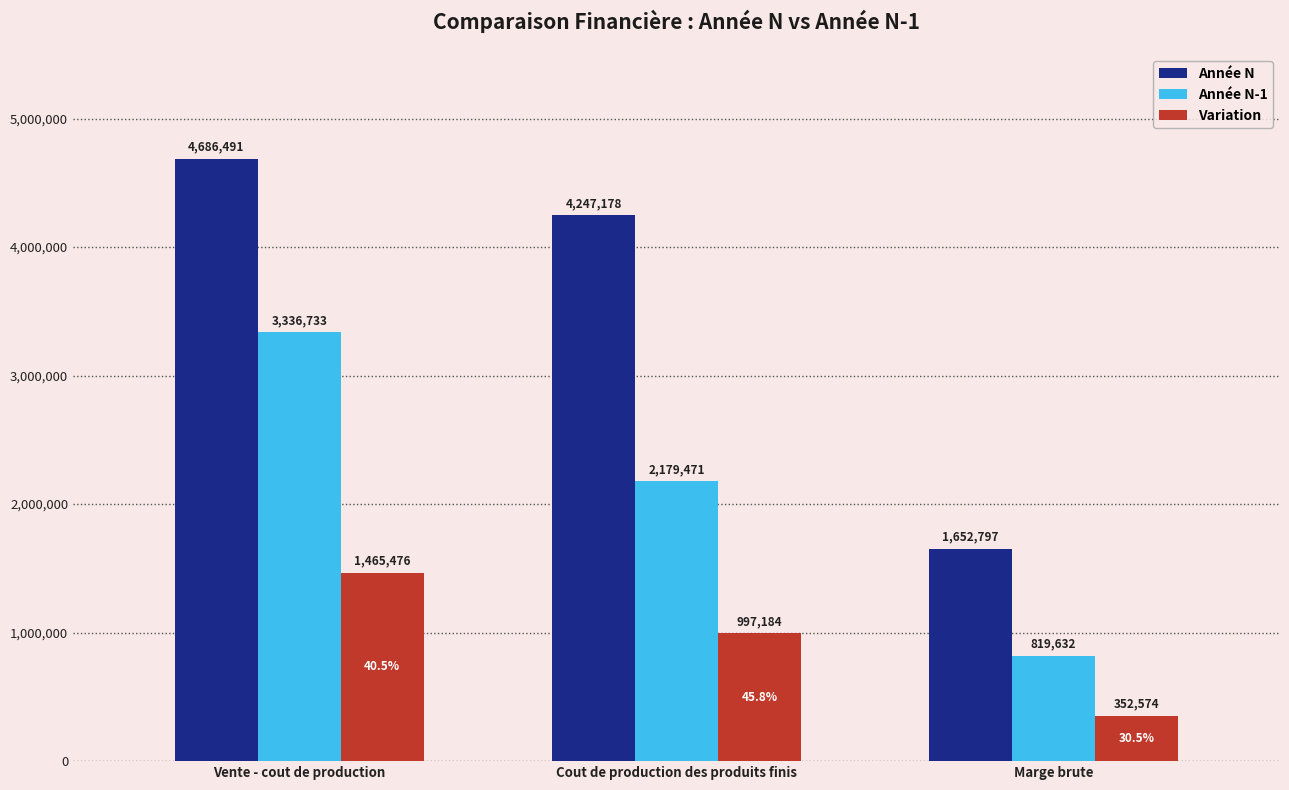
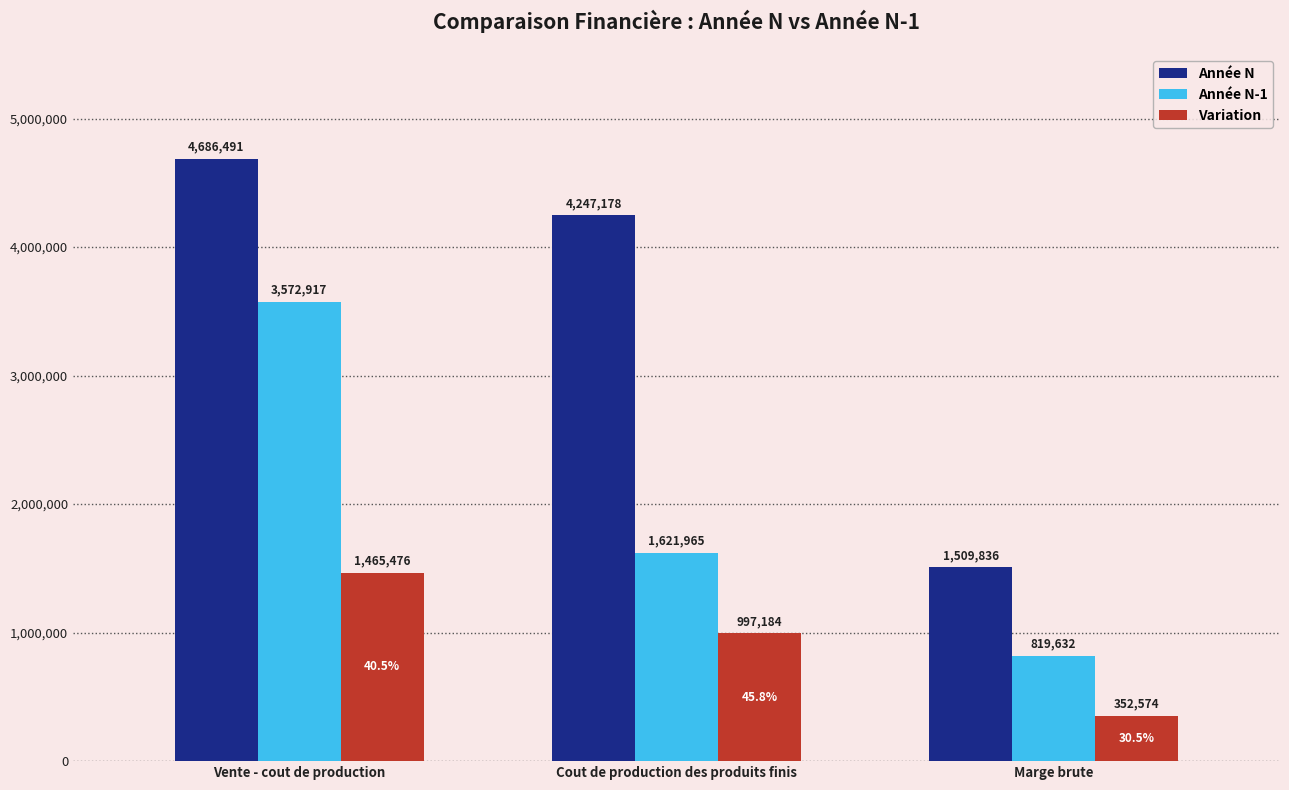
Année N-1, Vente - cout de production: 3,336,733 -> 3,572,917
Année N-1, Cout de production des produits finis: 2,179,471 -> 1,621,965
Année N, Marge brute: 1,652,797 -> 1,509,836
